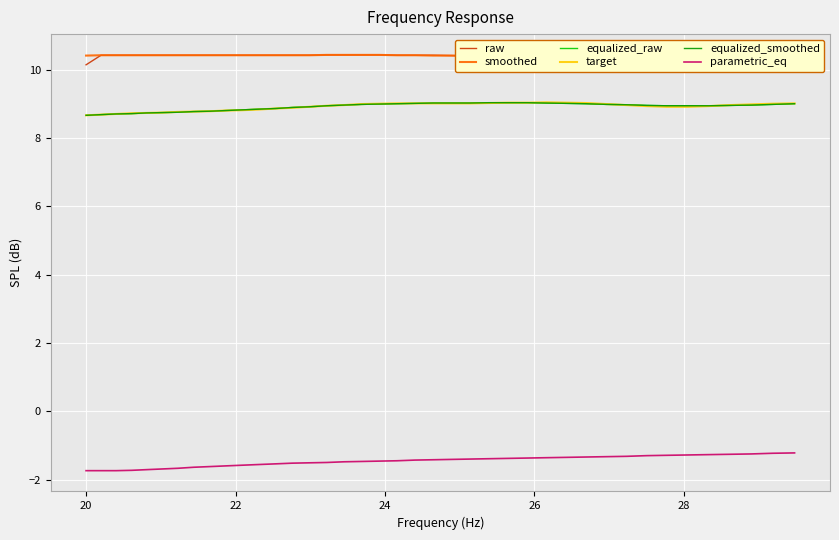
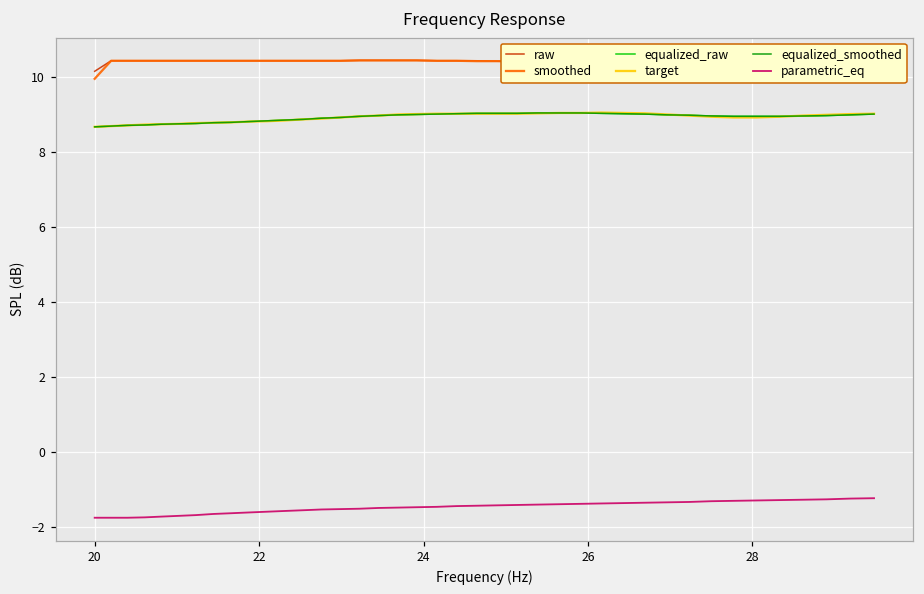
smoothed, 20: 10.4 -> 10.0
